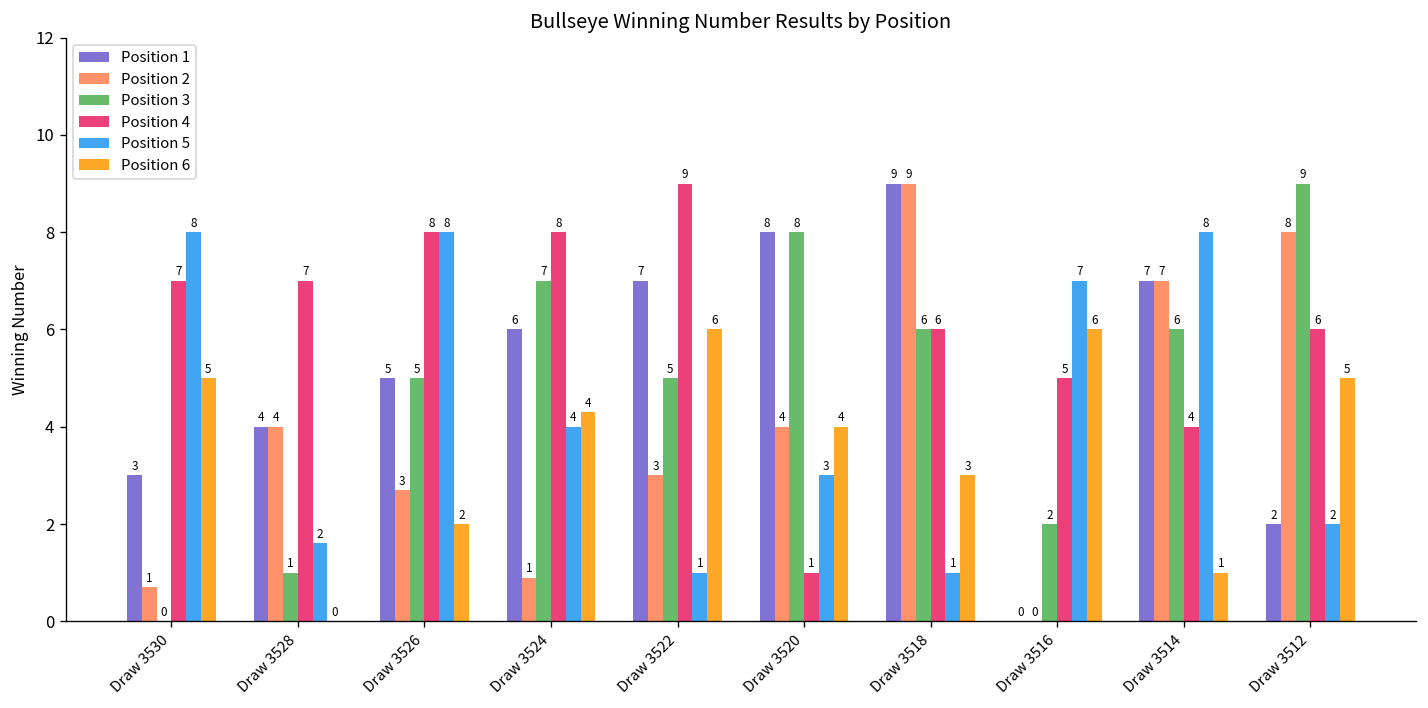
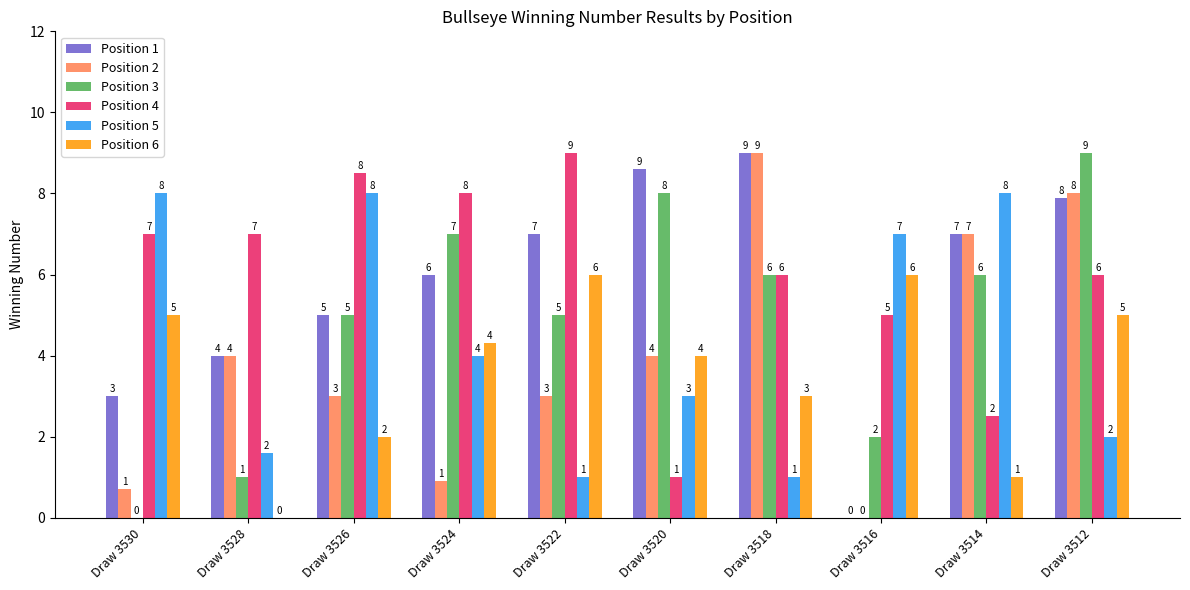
Position 2, Draw 3526: 2.7 -> 3.0
Position 4, Draw 3526: 8.0 -> 8.5
Position 1, Draw 3520: 8 -> 9
Position 4, Draw 3514: 4 -> 2
Position 1, Draw 3512: 2 -> 8
